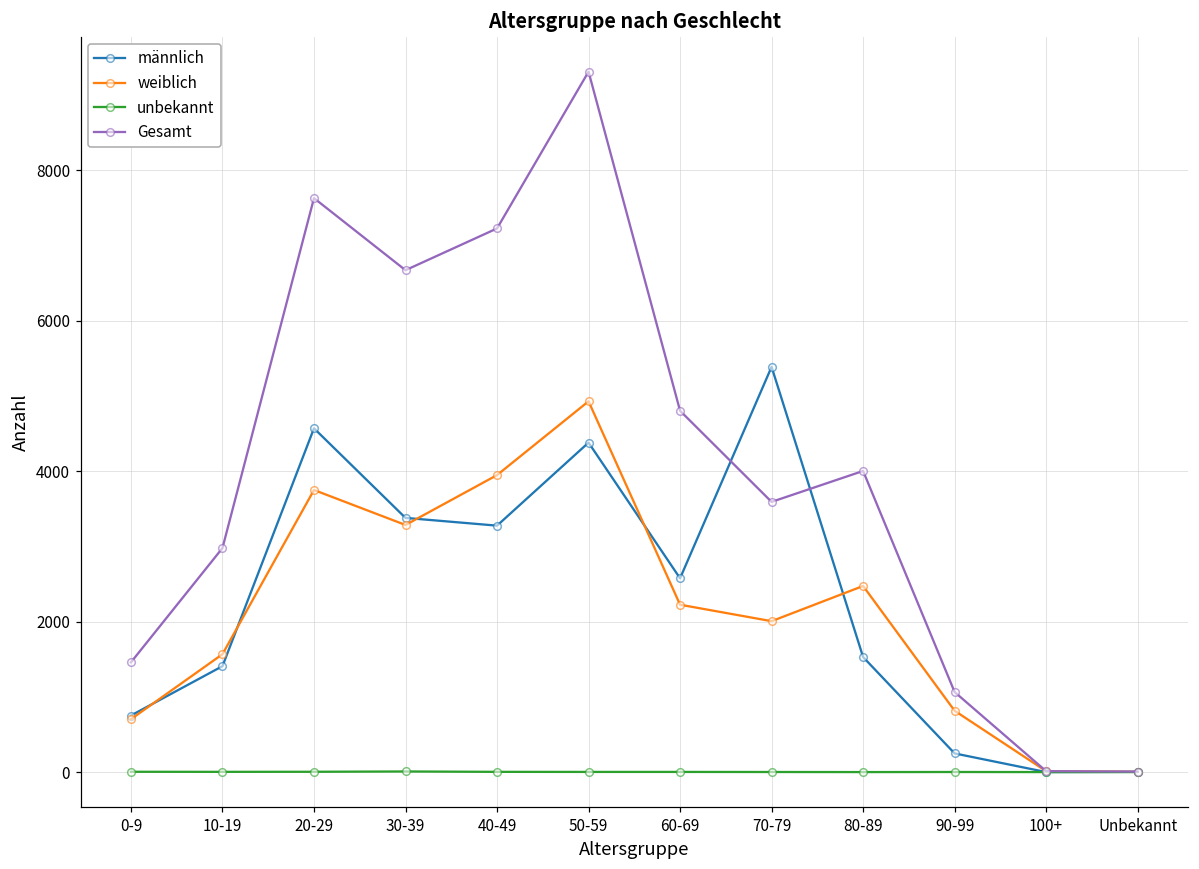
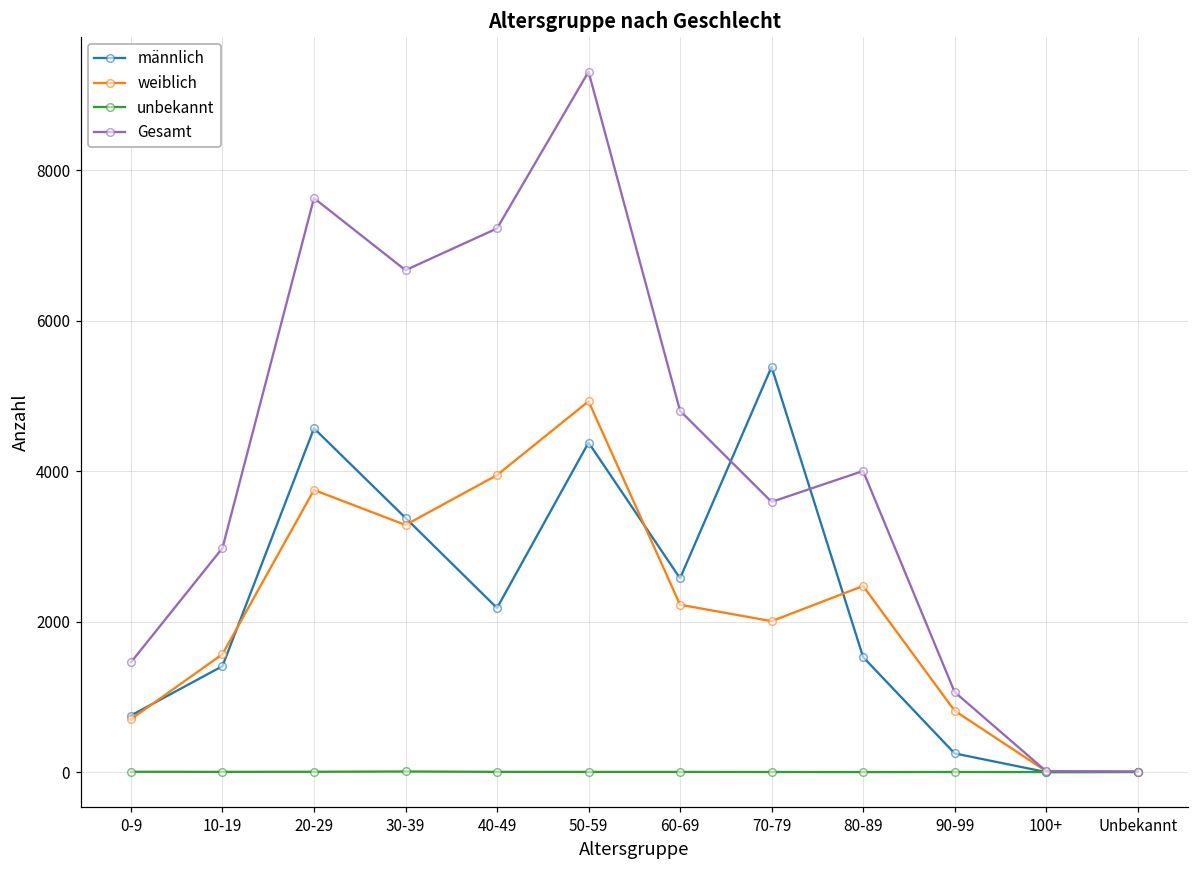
männlich, 40-49: 3300 -> 2200
